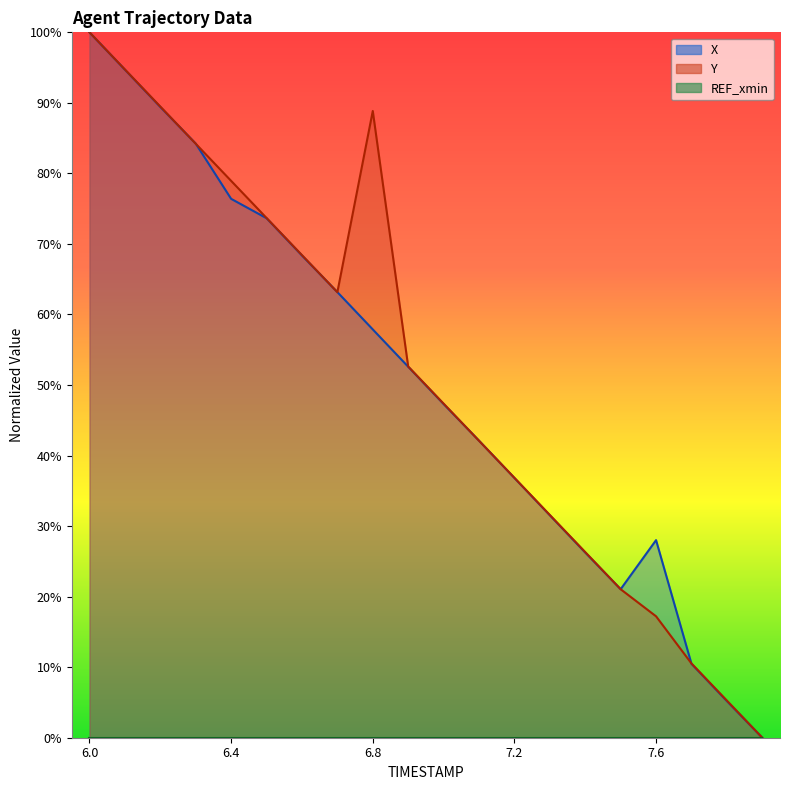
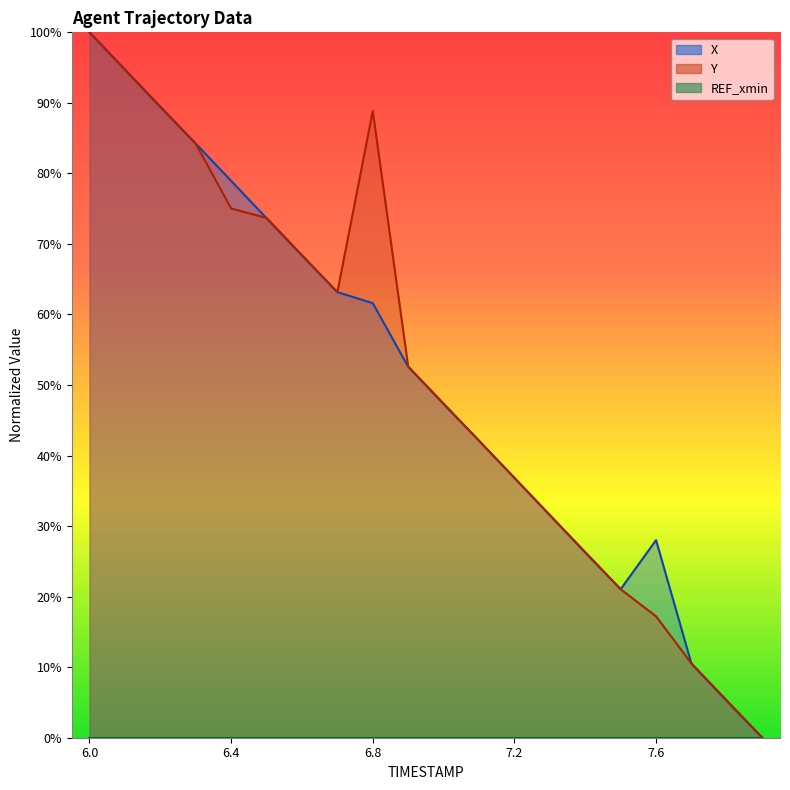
X, 6.4: 76% -> 79%
Y, 6.4: 79% -> 75%
X, 6.8: 58% -> 62%
